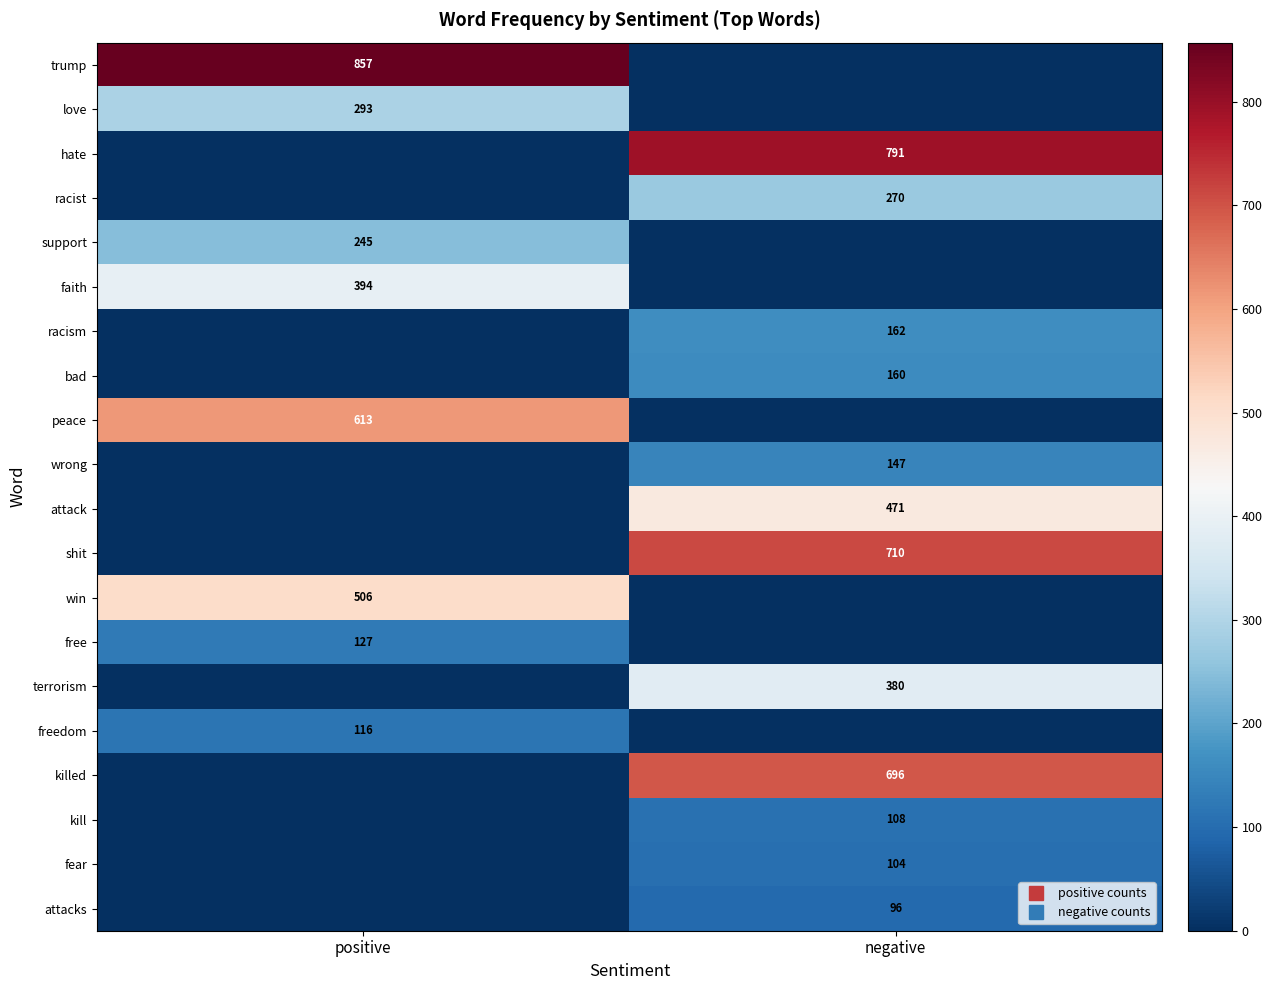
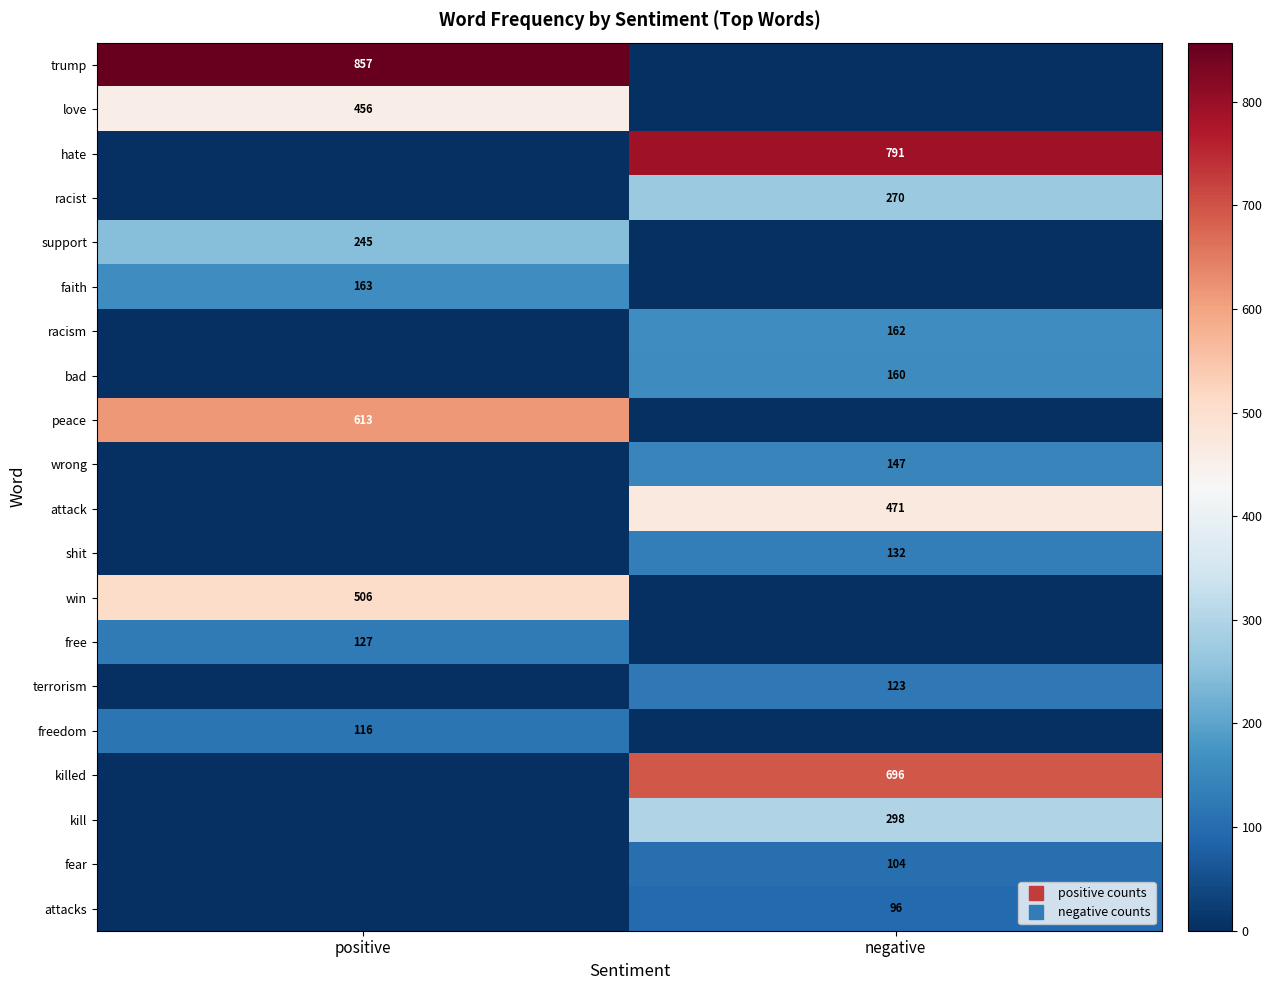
love, positive: 293 -> 456
faith, positive: 394 -> 163
shit, negative: 710 -> 132
terrorism, negative: 380 -> 123
kill, negative: 108 -> 298
